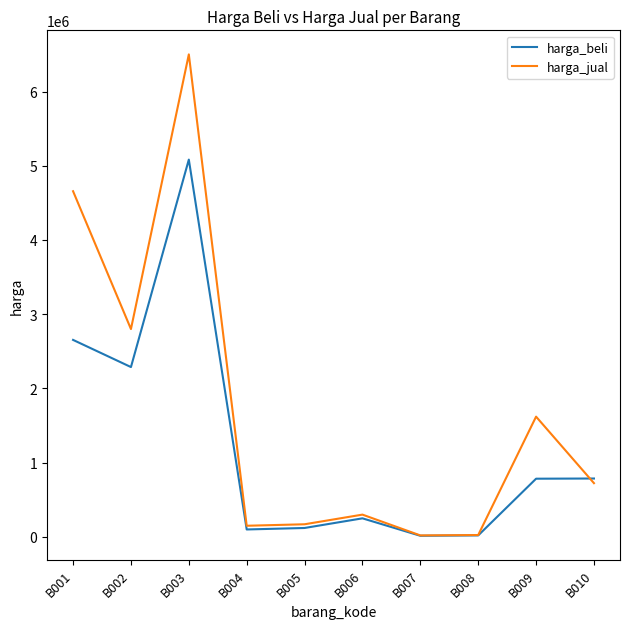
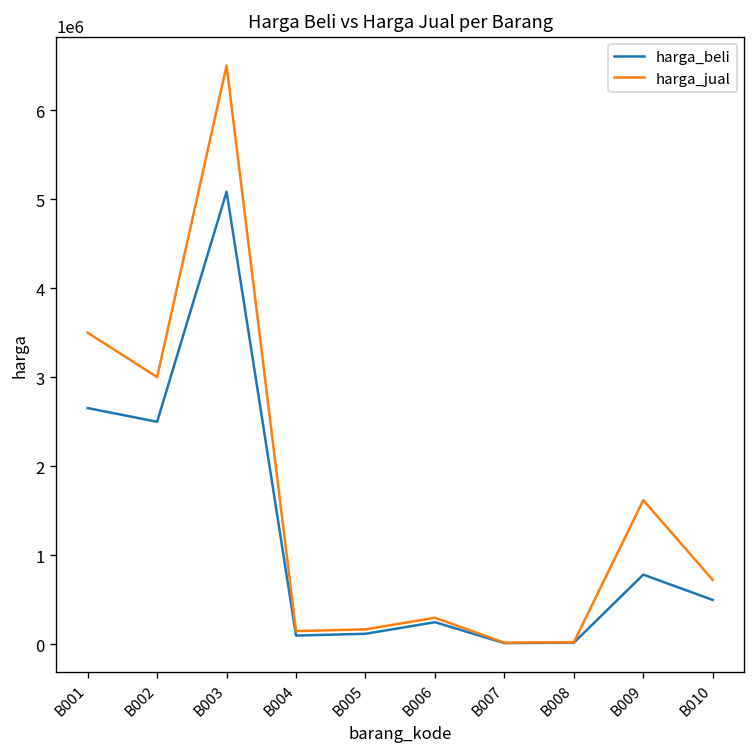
harga_jual, B001: 4700000 -> 3500000
harga_beli, B002: 2300000 -> 2500000
harga_jual, B002: 2800000 -> 3000000
harga_beli, B010: 800000 -> 500000
